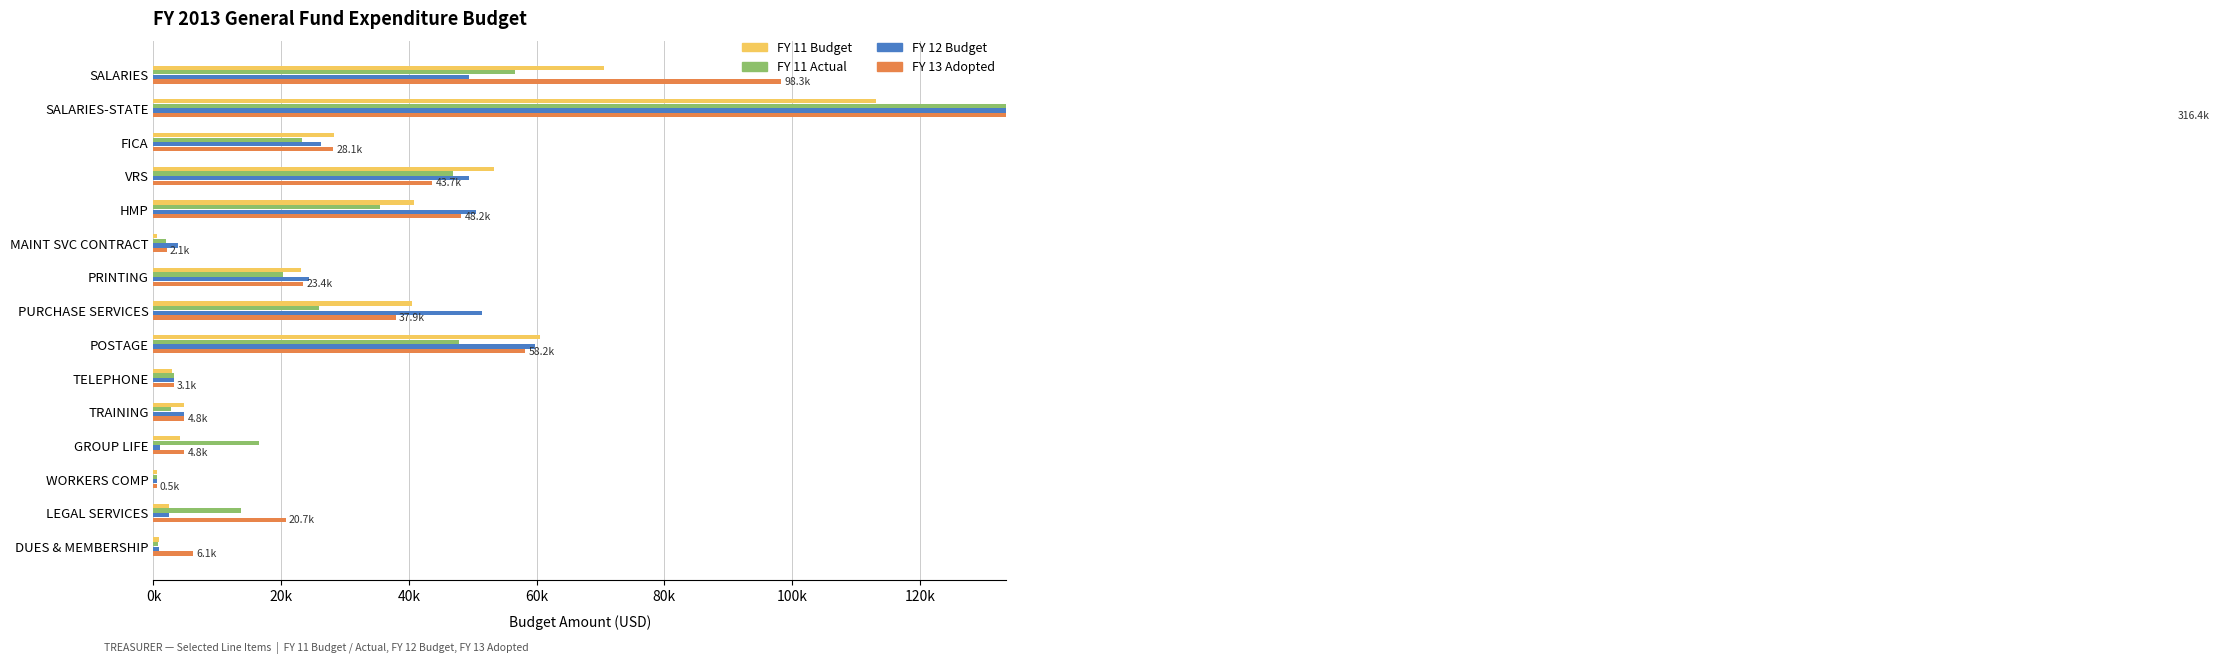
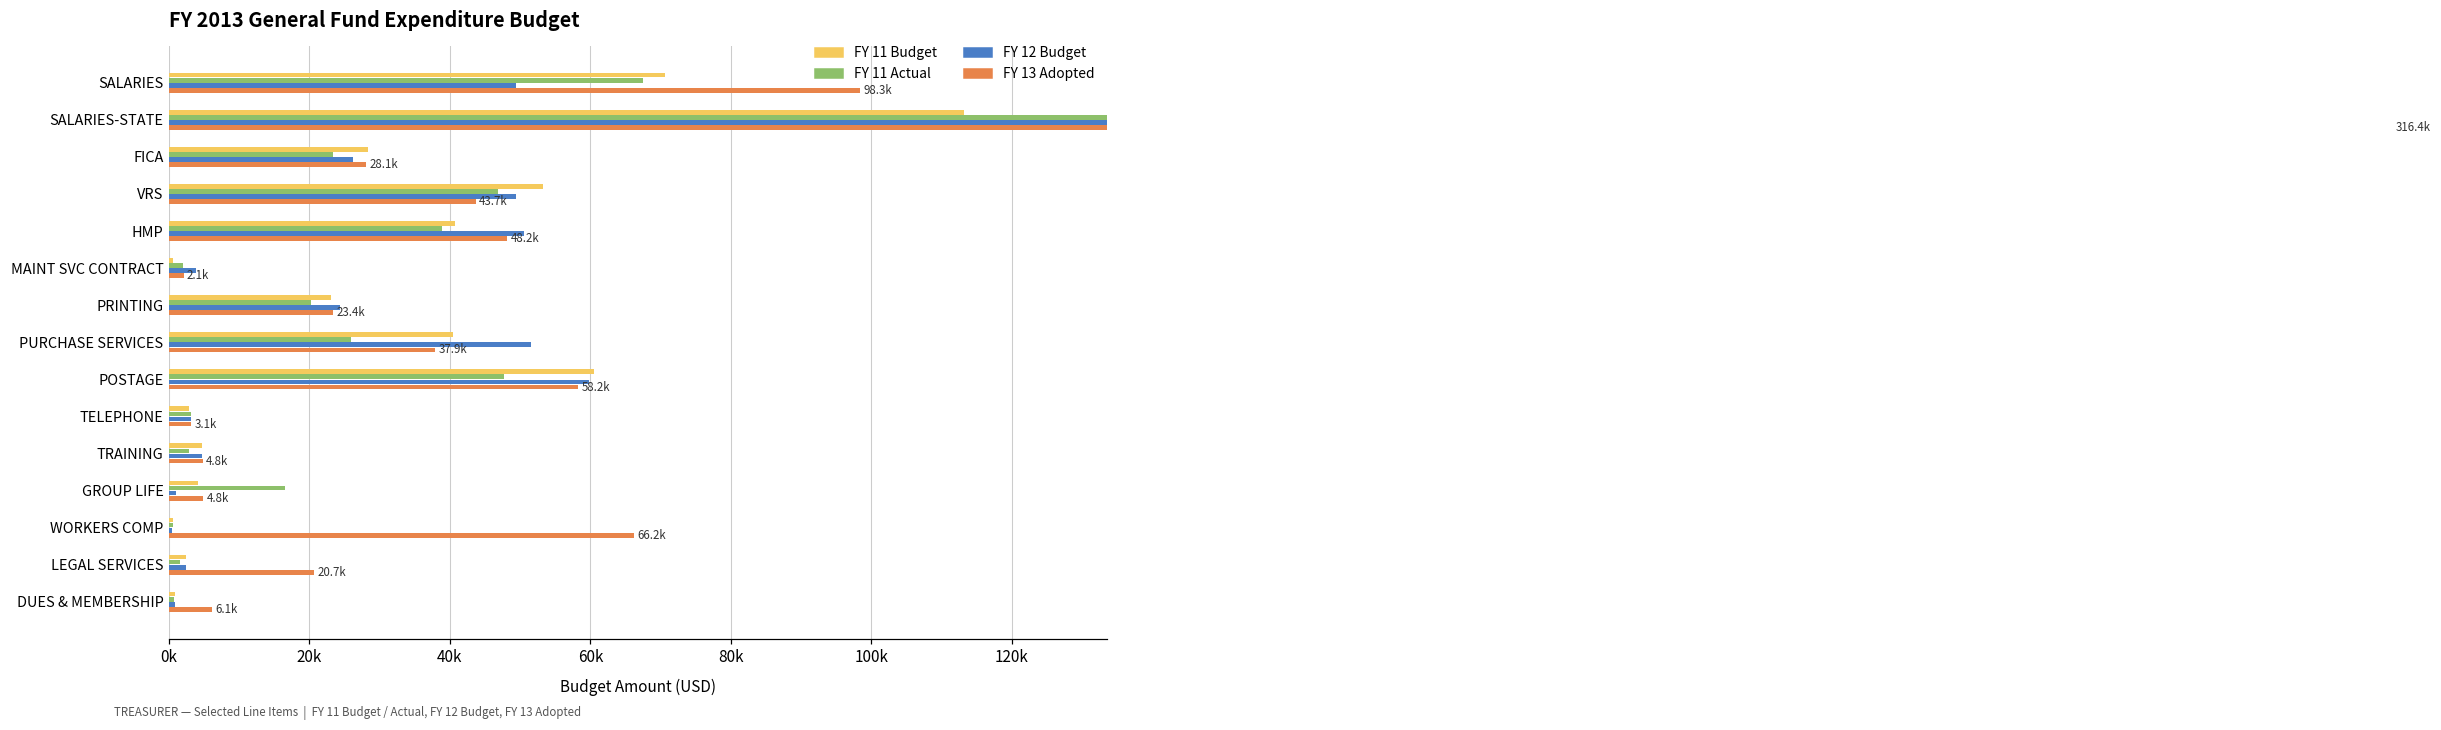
FY 11 Actual, SALARIES: 57000 -> 68000
FY 11 Actual, HMP: 35000 -> 39000
FY 13 Adopted, WORKERS COMP: 0.5k -> 66.2k
FY 11 Actual, LEGAL SERVICES: 14000 -> 2000
